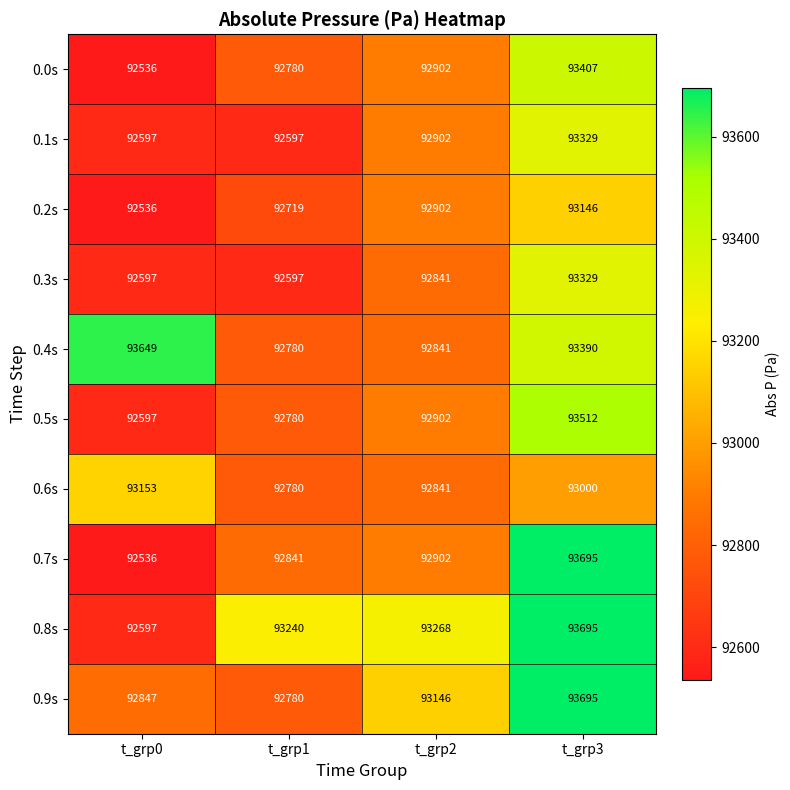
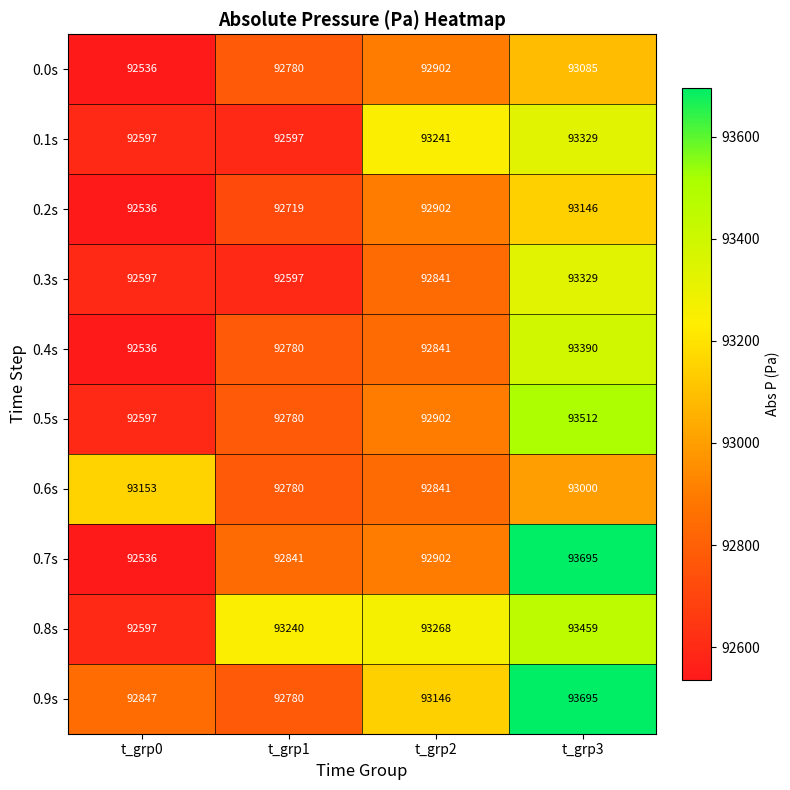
0.0s, t_grp3: 93407 -> 93085
0.1s, t_grp2: 92902 -> 93241
0.4s, t_grp0: 93649 -> 92536
0.8s, t_grp3: 93695 -> 93459
